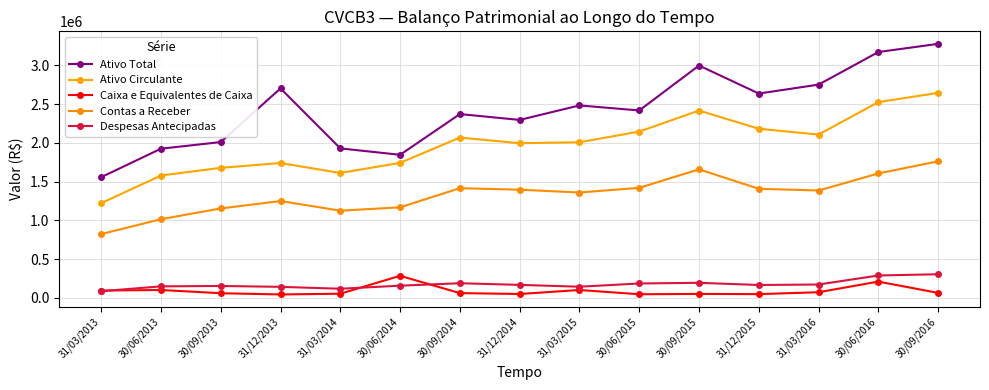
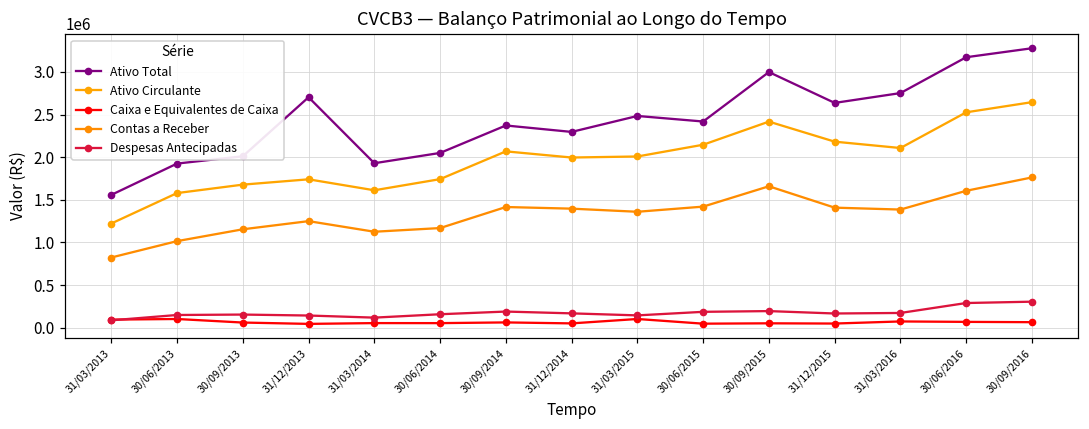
Ativo Total, 30/06/2014: 1800000 -> 2000000
Caixa e Equivalentes de Caixa, 30/06/2014: 300000 -> 100000
Caixa e Equivalentes de Caixa, 30/06/2016: 200000 -> 100000
